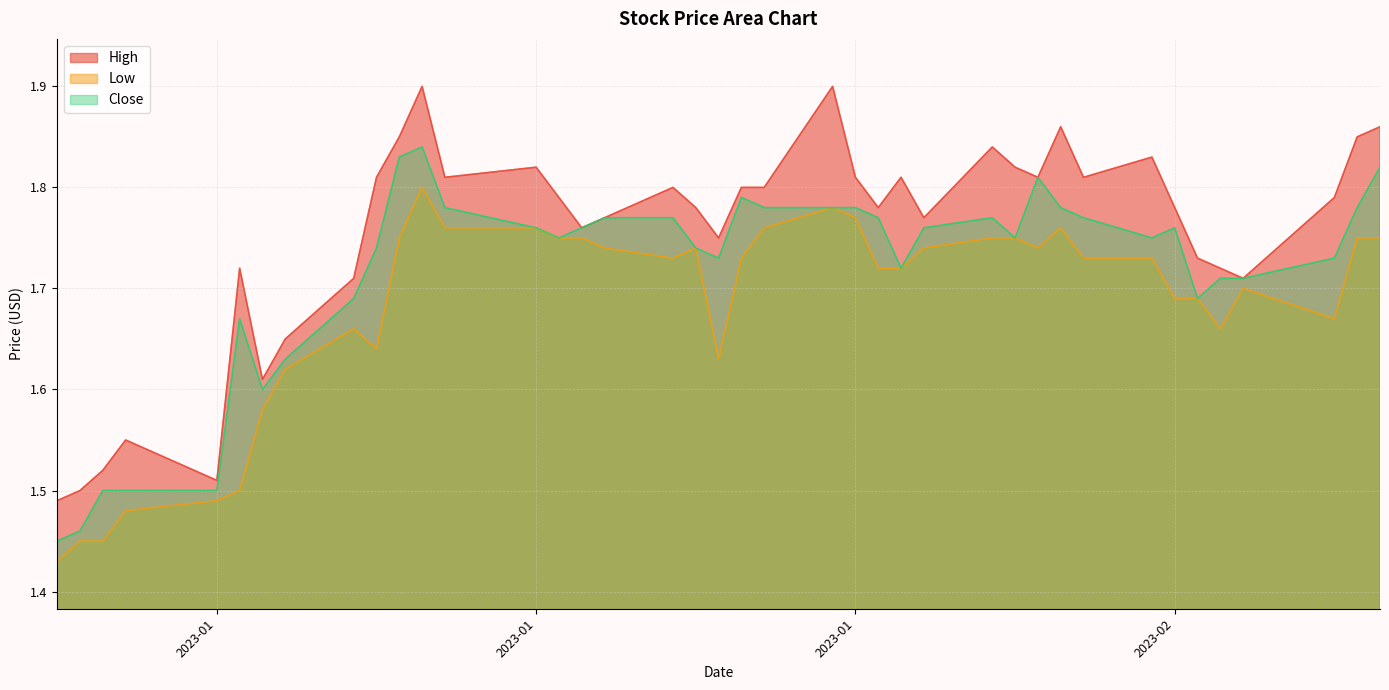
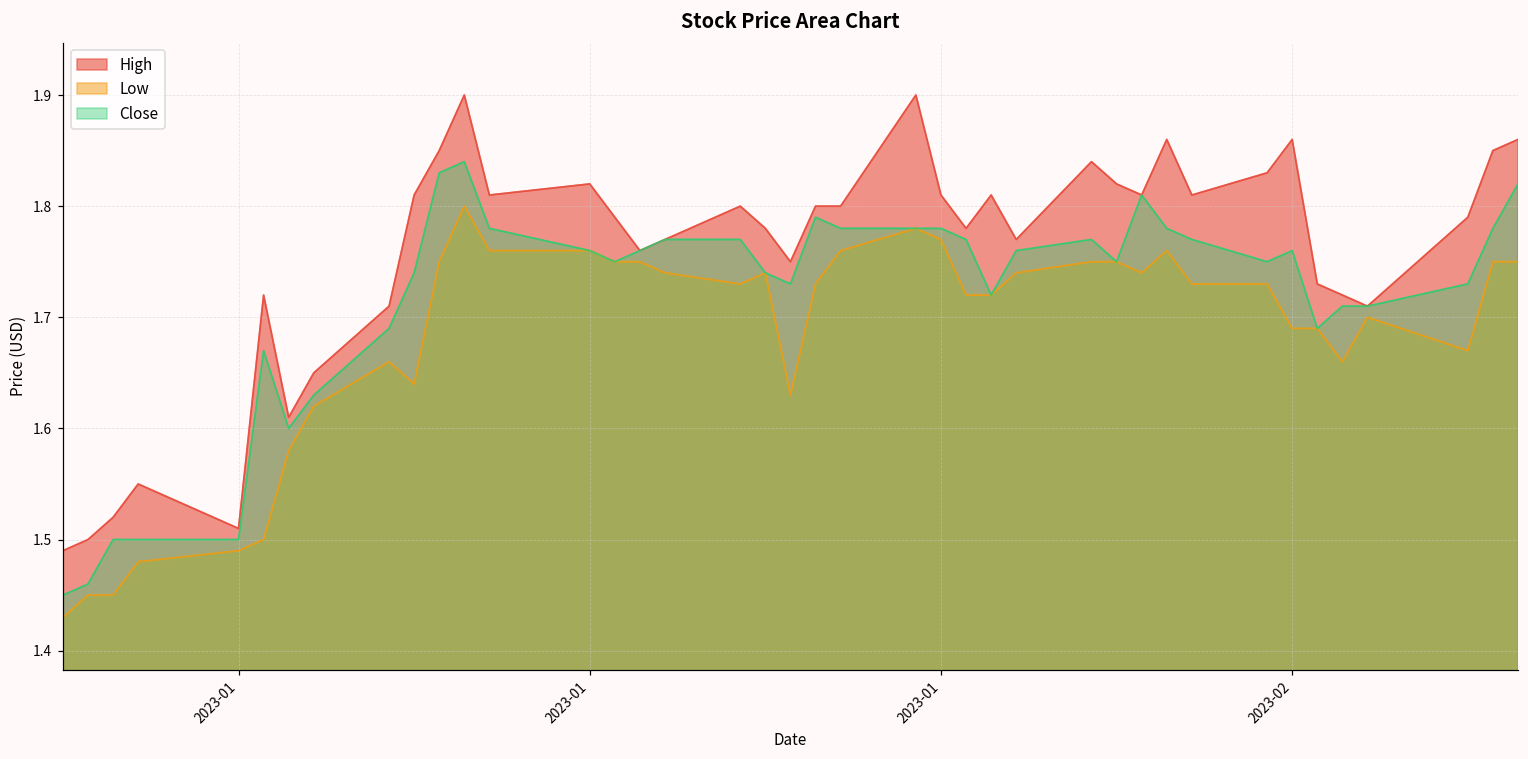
High, 2023-02: 1.78 -> 1.86
